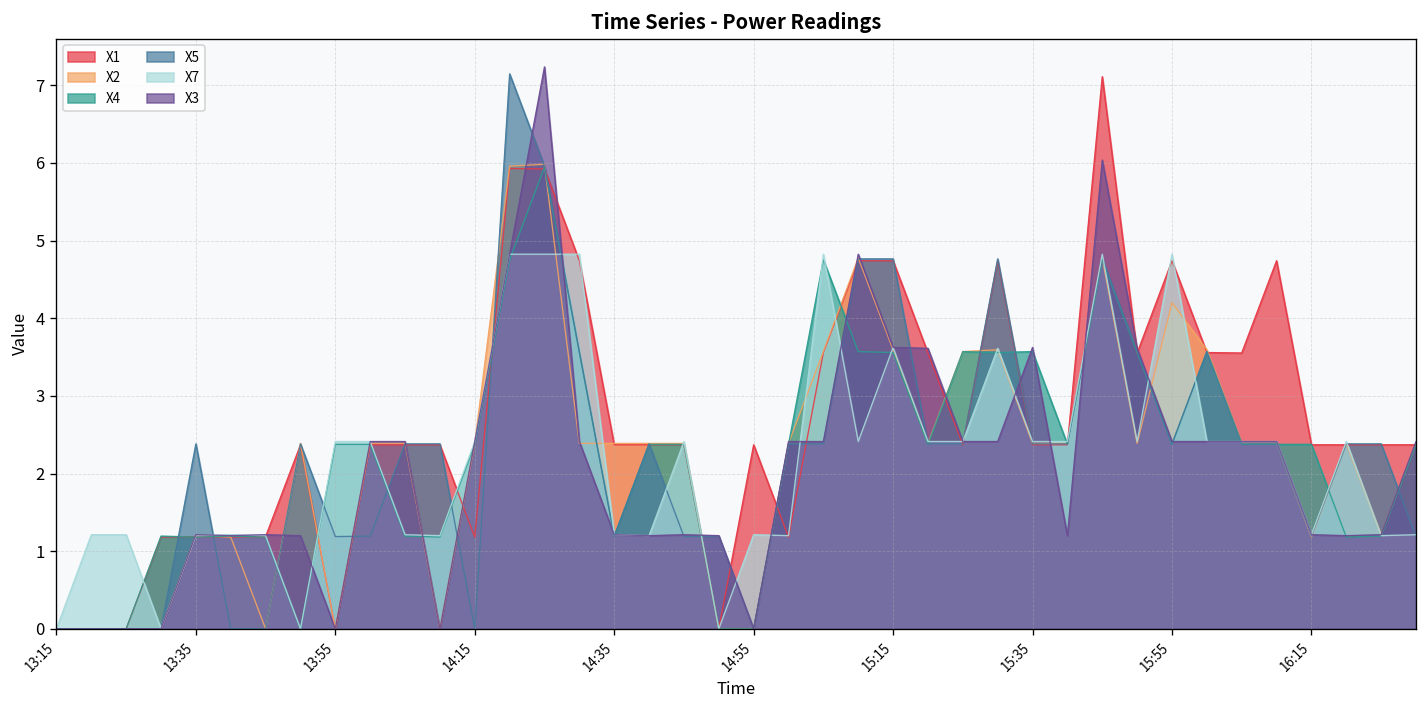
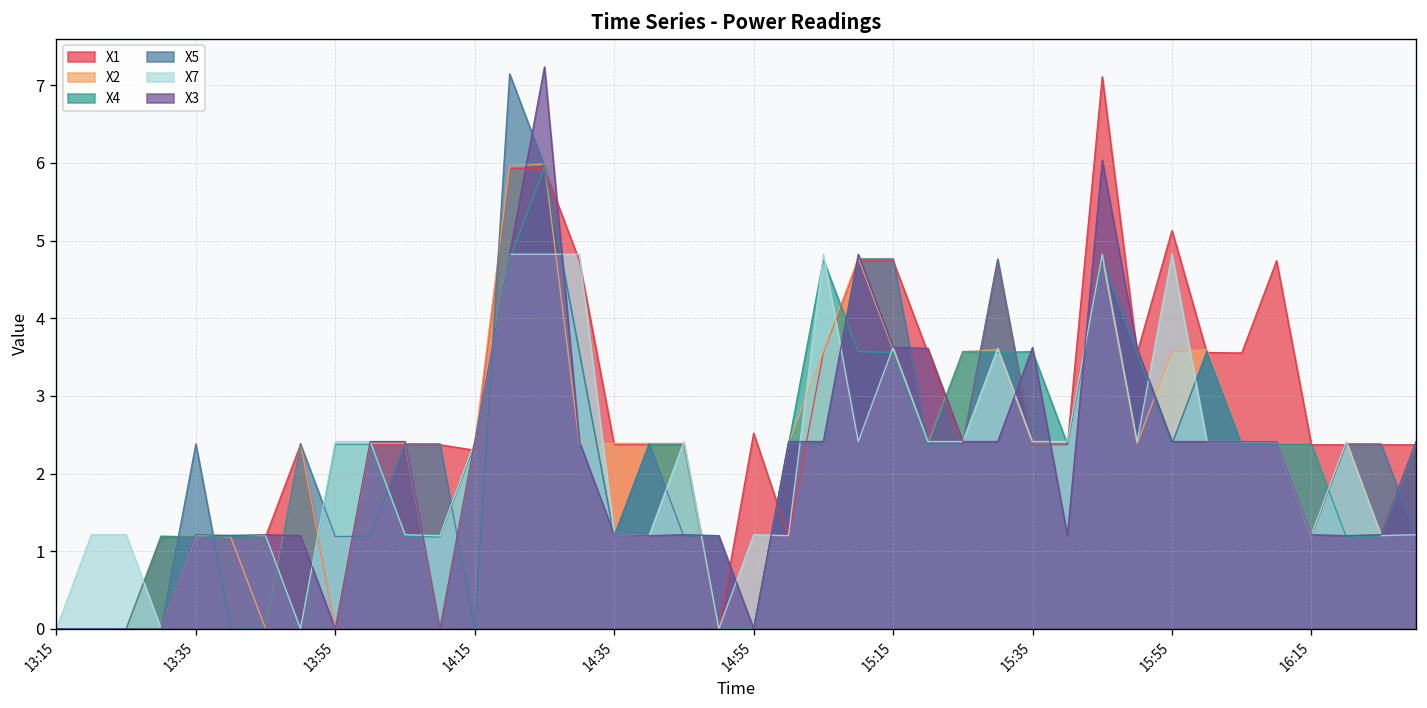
X1, 14:15: 1.2 -> 2.3
X1, 14:55: 2.4 -> 2.5
X1, 15:55: 4.7 -> 5.1
X2, 15:55: 4.2 -> 3.6
